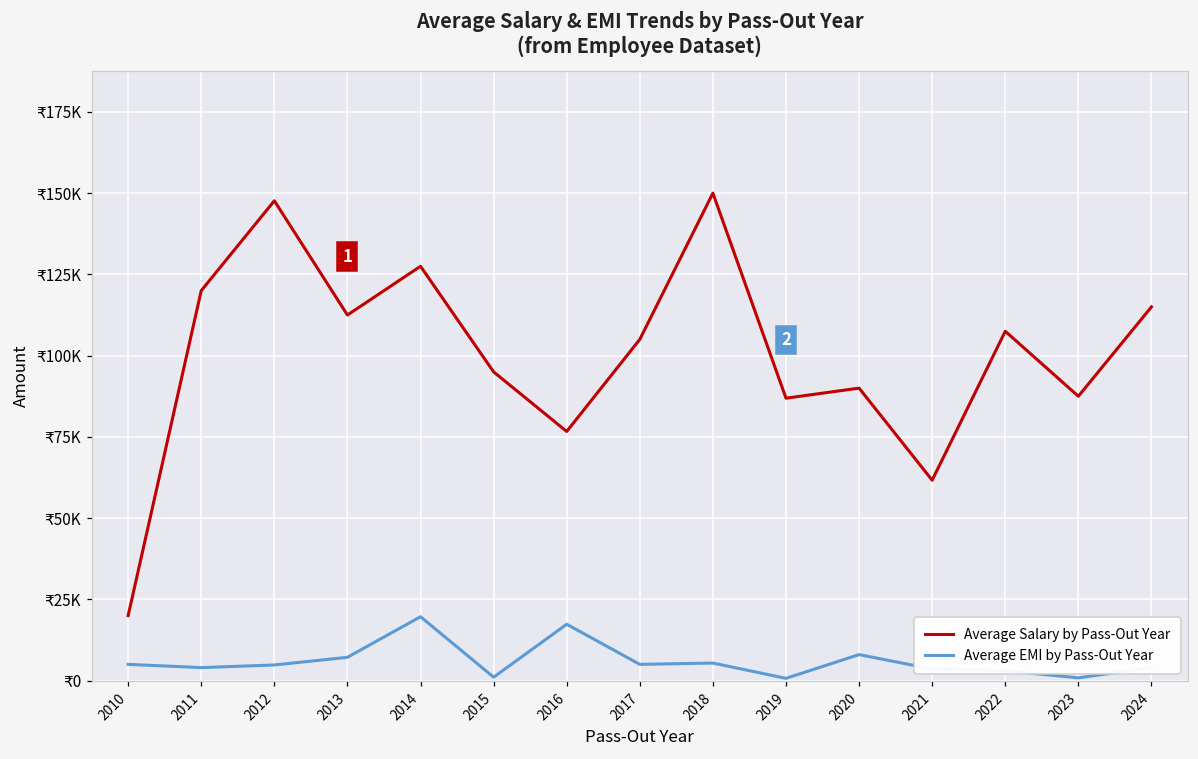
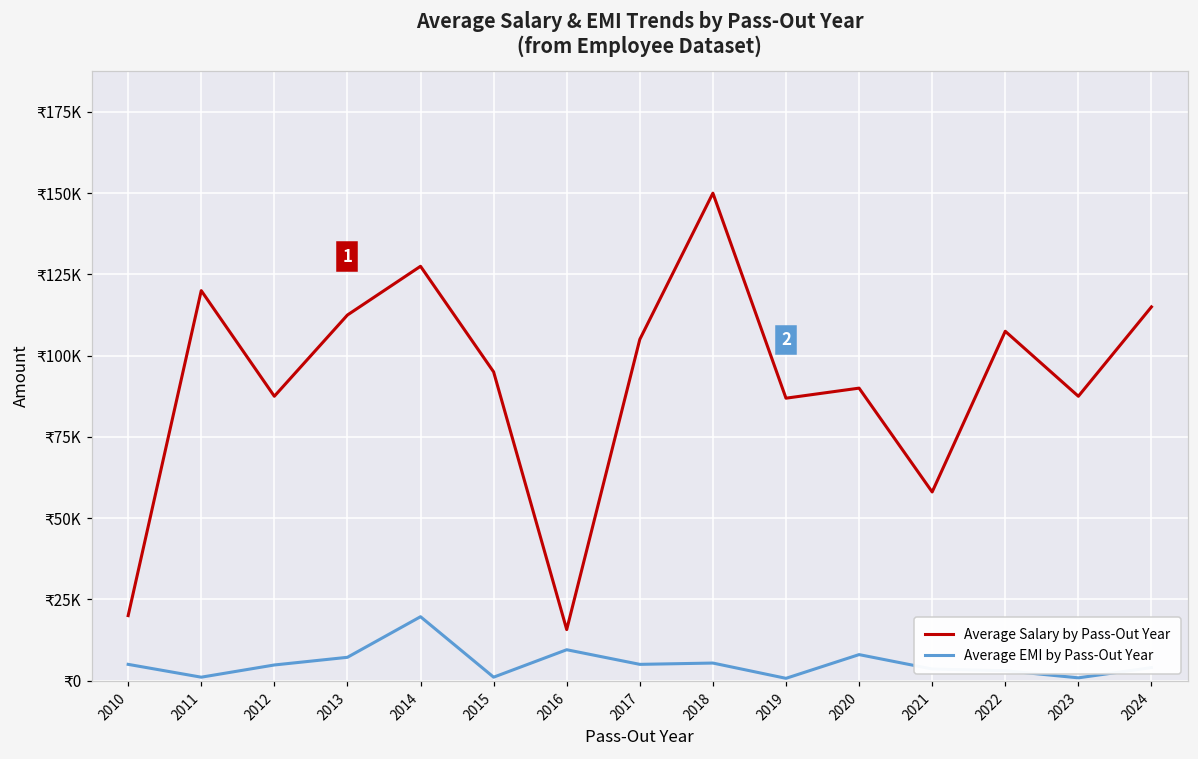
Average EMI by Pass-Out Year, 2011: ₹4000 -> ₹1000
Average Salary by Pass-Out Year, 2012: ₹148000 -> ₹88000
Average Salary by Pass-Out Year, 2016: ₹77000 -> ₹16000
Average EMI by Pass-Out Year, 2016: ₹17000 -> ₹10000
Average Salary by Pass-Out Year, 2021: ₹62000 -> ₹58000
